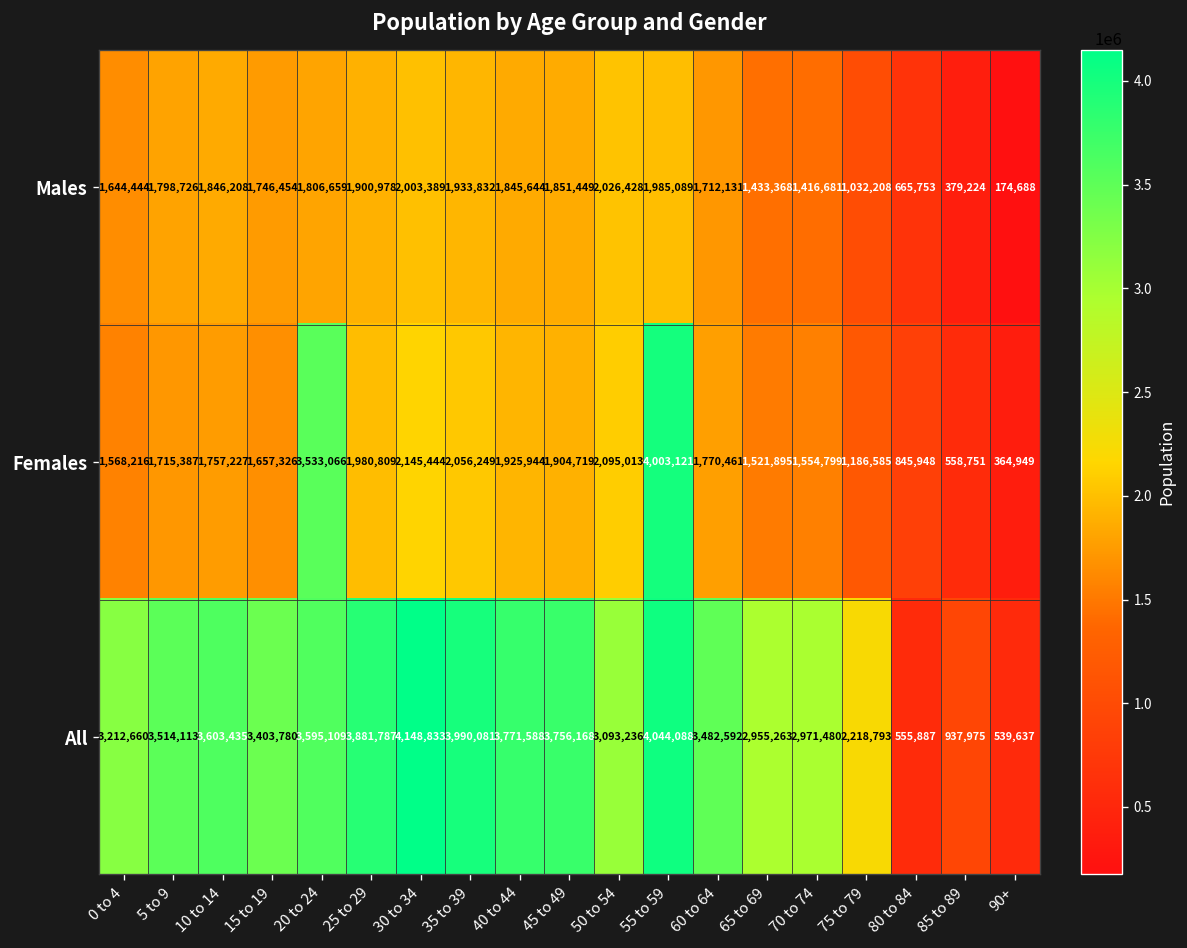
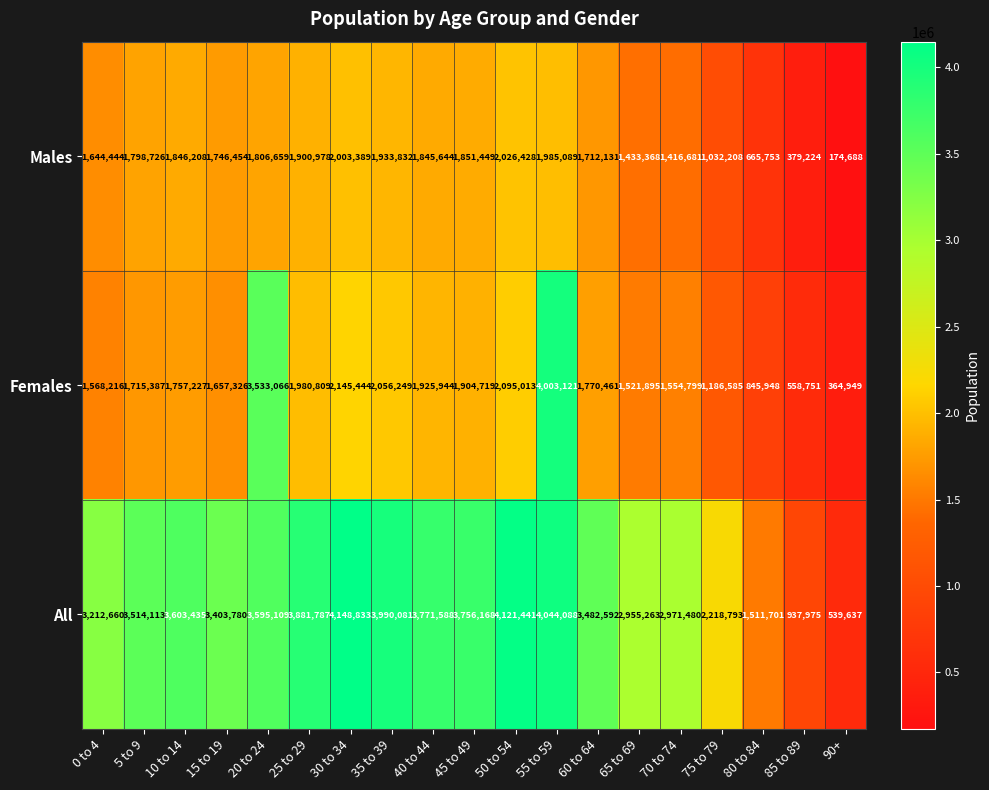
All, 50 to 54: 3,093,236 -> 4,121,441
All, 80 to 84: 555,887 -> 1,511,701
